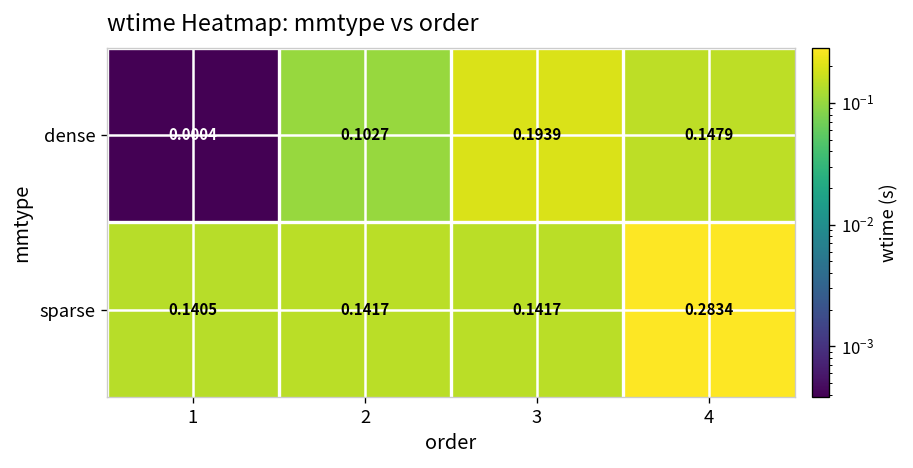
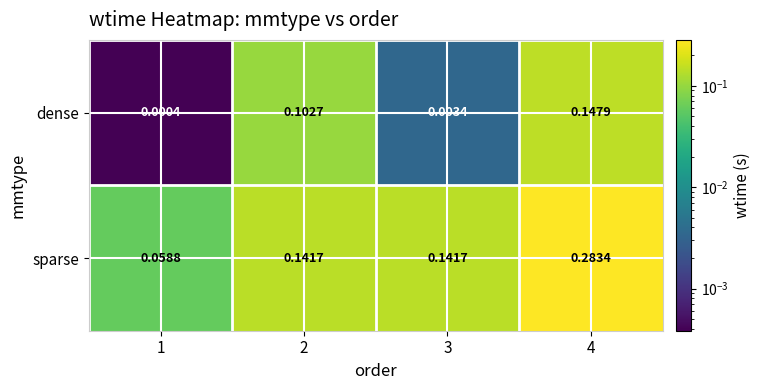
dense, 3: 0.1939 -> 0.0034
sparse, 1: 0.1405 -> 0.0588
